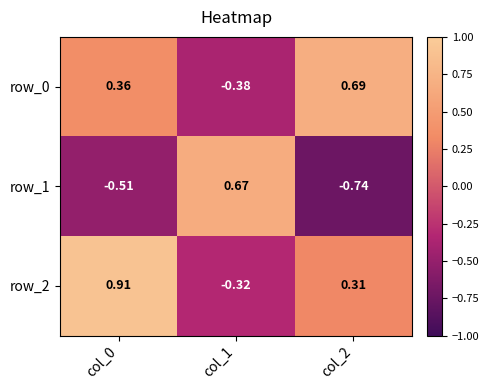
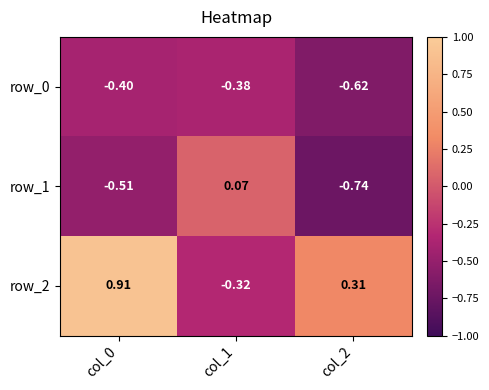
row_0, col_0: 0.36 -> -0.40
row_0, col_2: 0.69 -> -0.62
row_1, col_1: 0.67 -> 0.07
